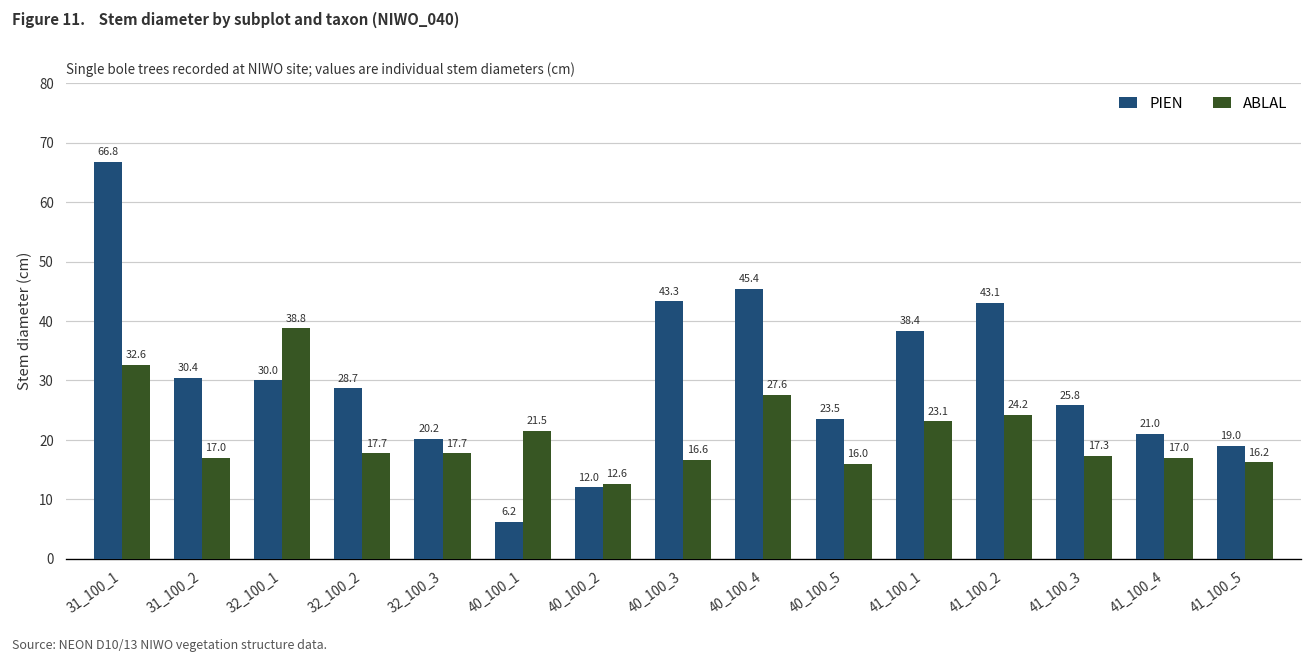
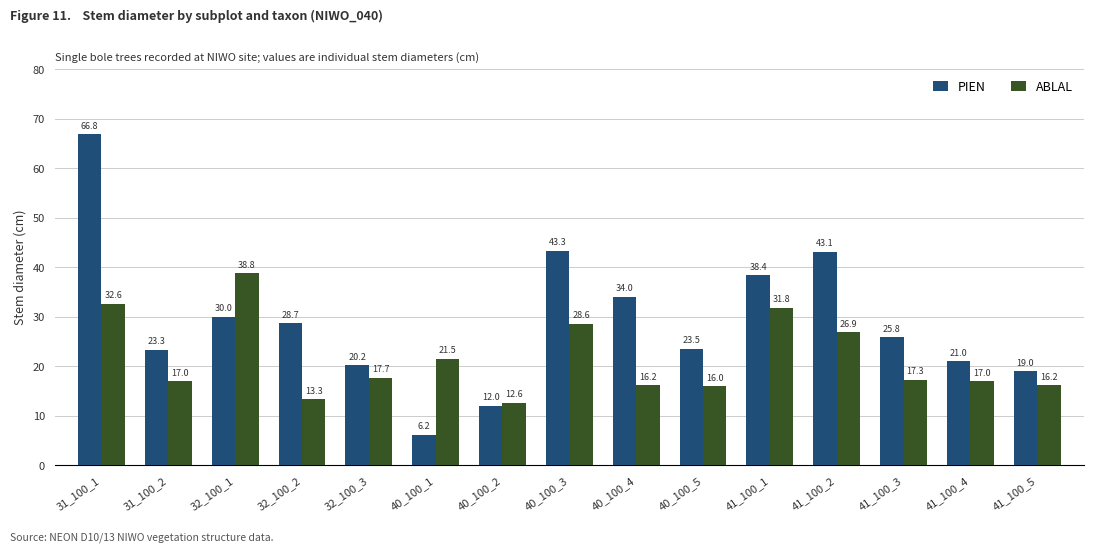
PIEN, 31_100_2: 30.4 -> 23.3
ABLAL, 32_100_2: 17.7 -> 13.3
ABLAL, 40_100_3: 16.6 -> 28.6
PIEN, 40_100_4: 45.4 -> 34.0
ABLAL, 40_100_4: 27.6 -> 16.2
ABLAL, 41_100_1: 23.1 -> 31.8
ABLAL, 41_100_2: 24.2 -> 26.9
